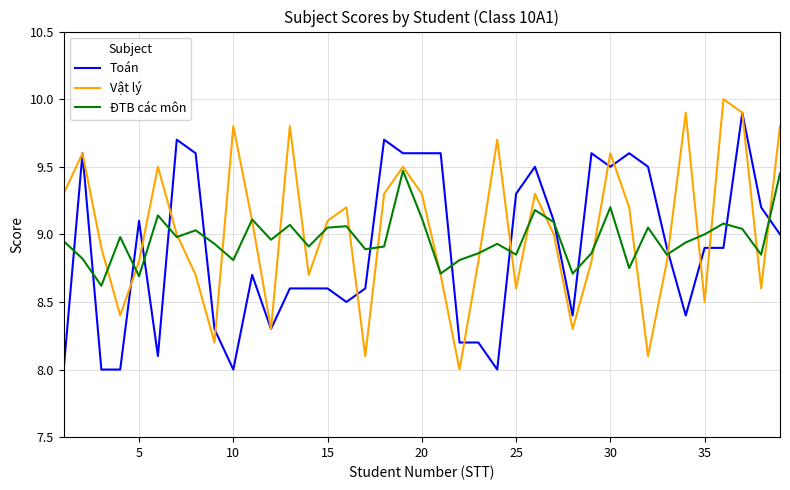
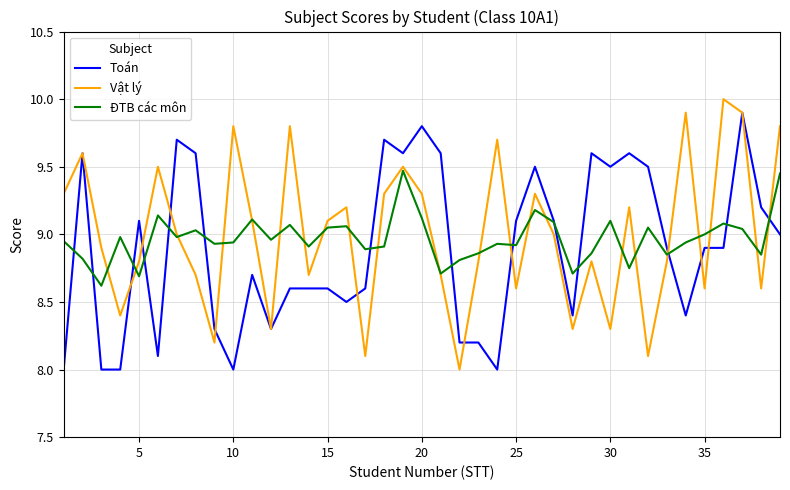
ĐTB các môn, 10: 8.81 -> 8.94
Toán, 20: 9.6 -> 9.8
Toán, 25: 9.3 -> 9.1
ĐTB các môn, 25: 8.85 -> 8.92
Vật lý, 30: 9.6 -> 8.3
ĐTB các môn, 30: 9.2 -> 9.1
Vật lý, 35: 8.5 -> 8.6
